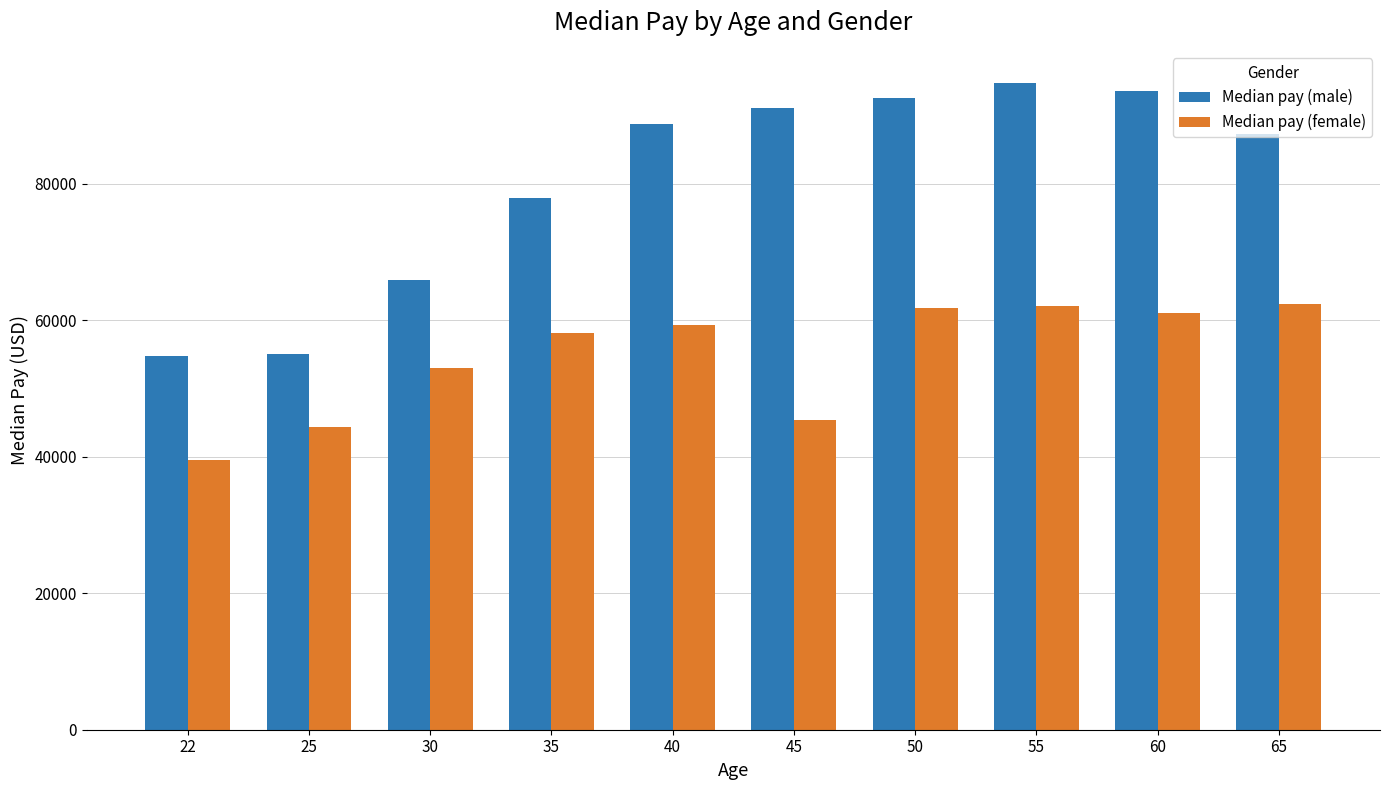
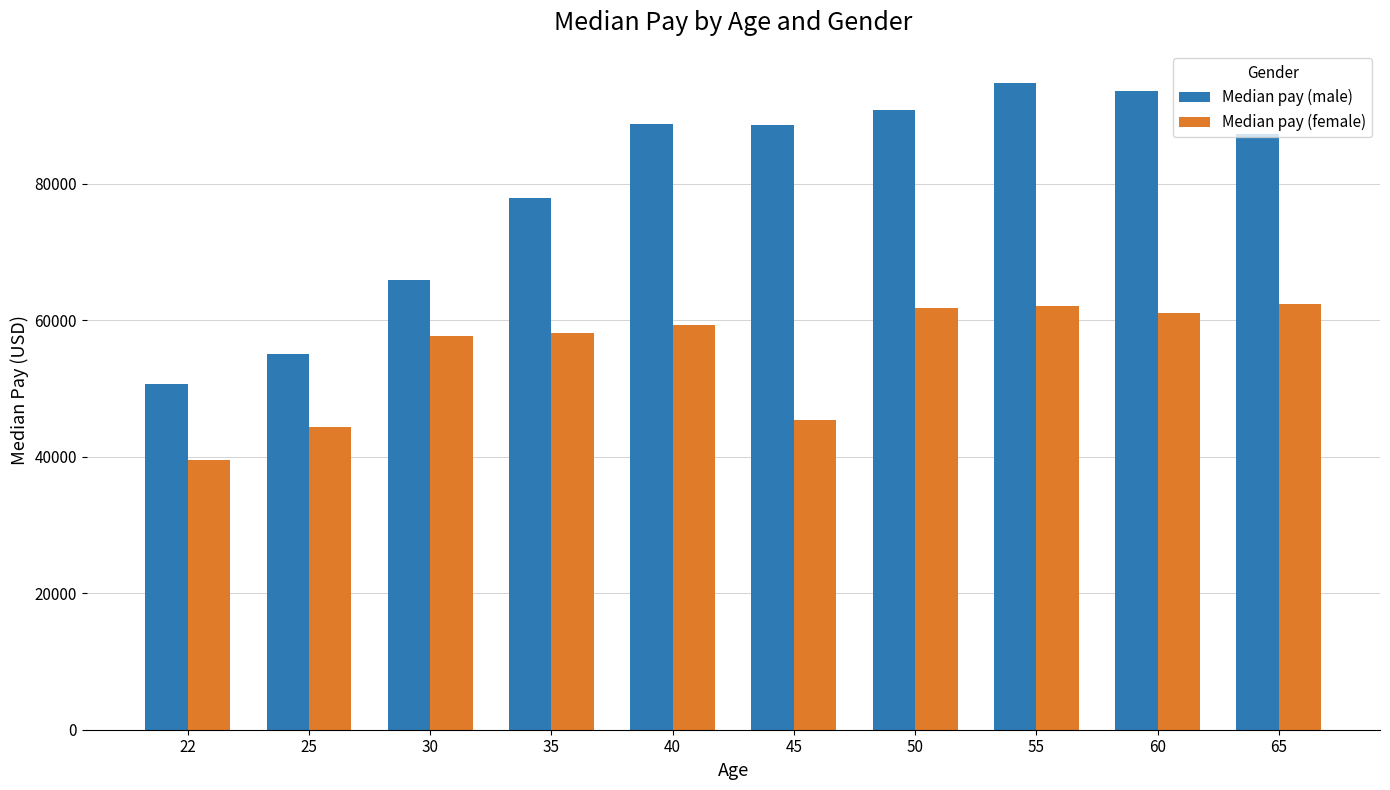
Median pay (male), 22: 55000 -> 51000
Median pay (female), 30: 53000 -> 58000
Median pay (male), 45: 91000 -> 89000
Median pay (male), 50: 93000 -> 91000
